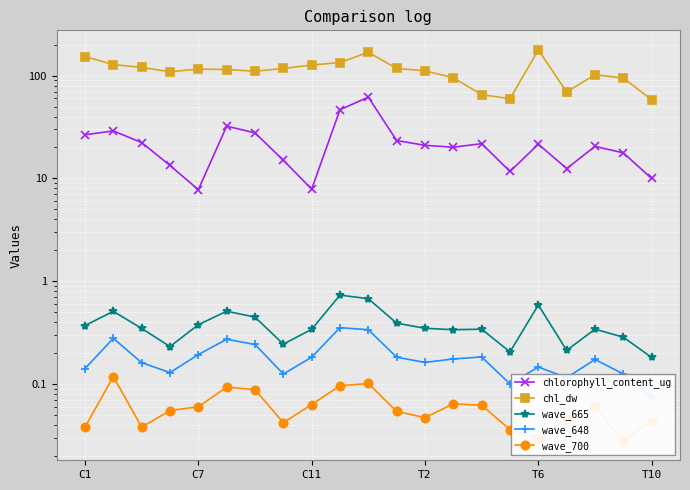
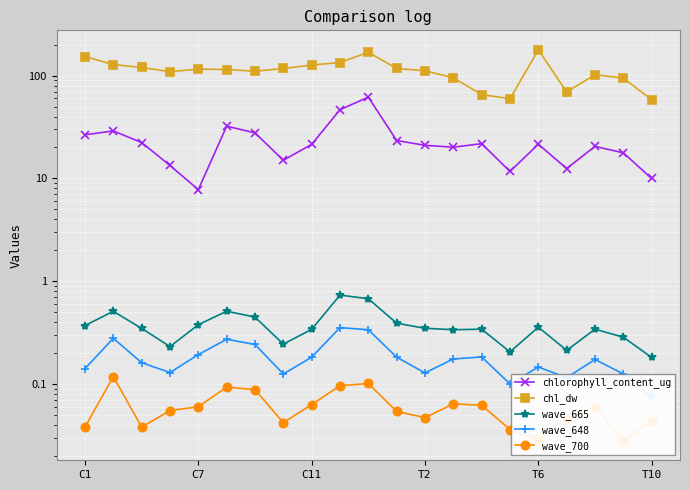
chlorophyll_content_ug, C11: 8 -> 21
wave_648, T2: 0.16 -> 0.13
wave_665, T6: 0.6 -> 0.36
